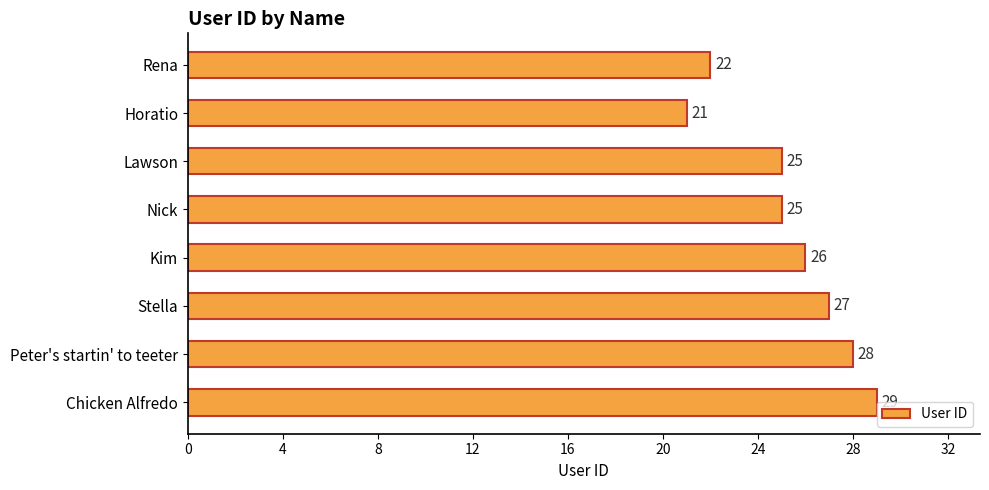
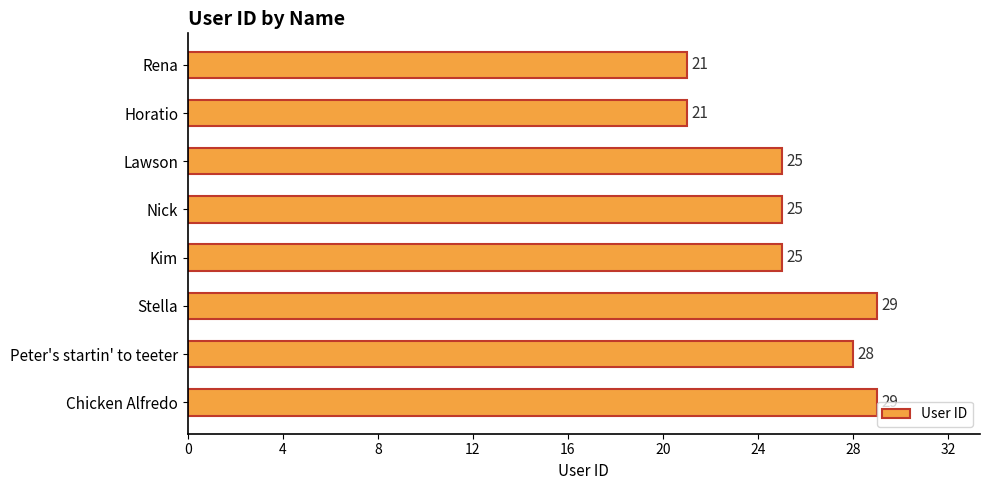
Rena: 22 -> 21
Kim: 26 -> 25
Stella: 27 -> 29
